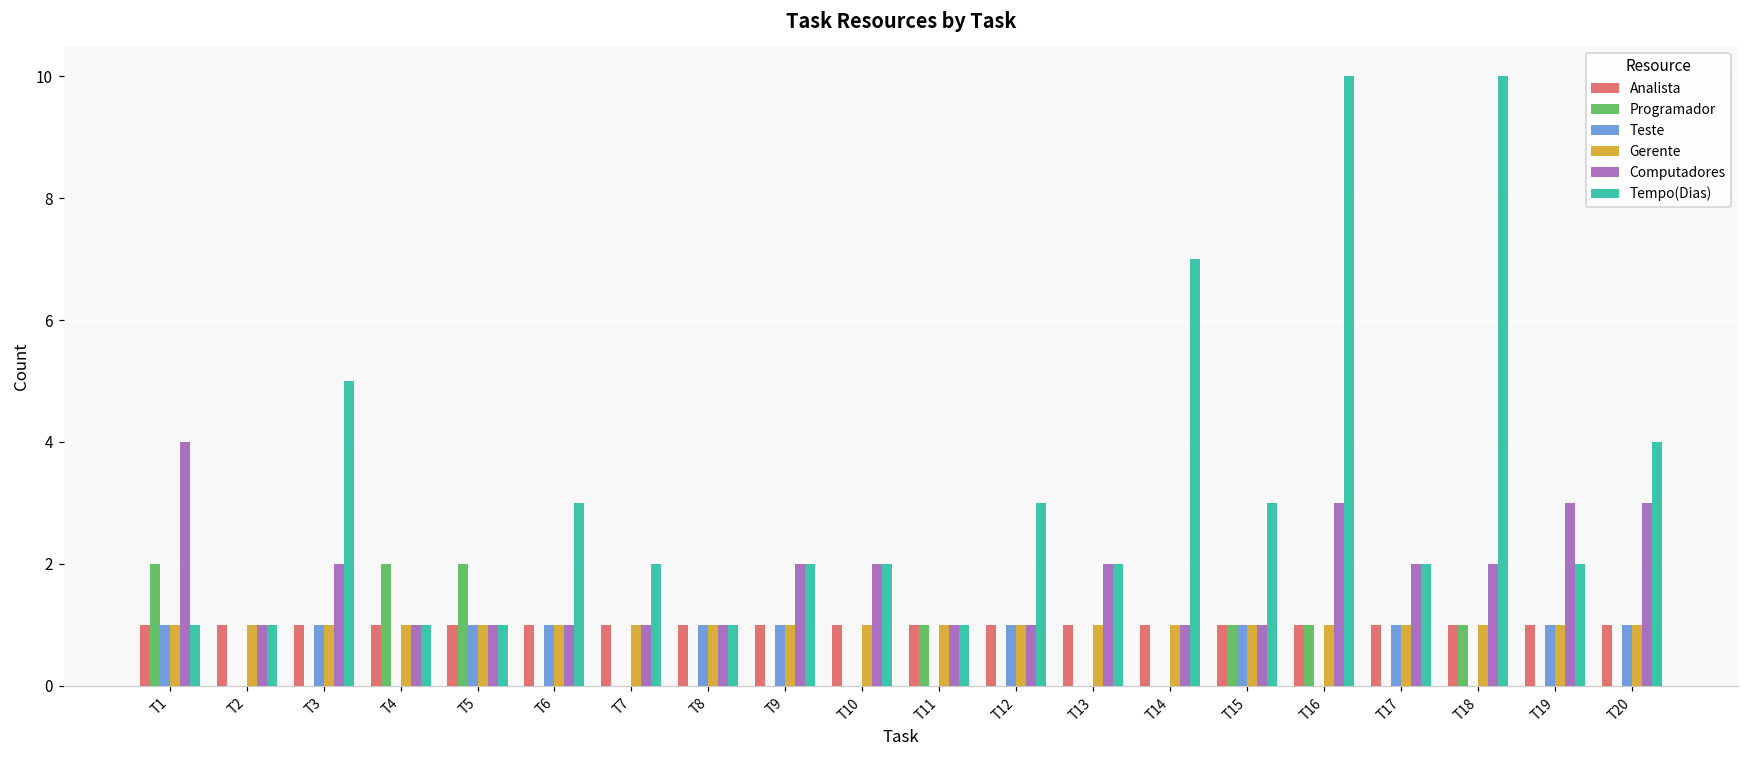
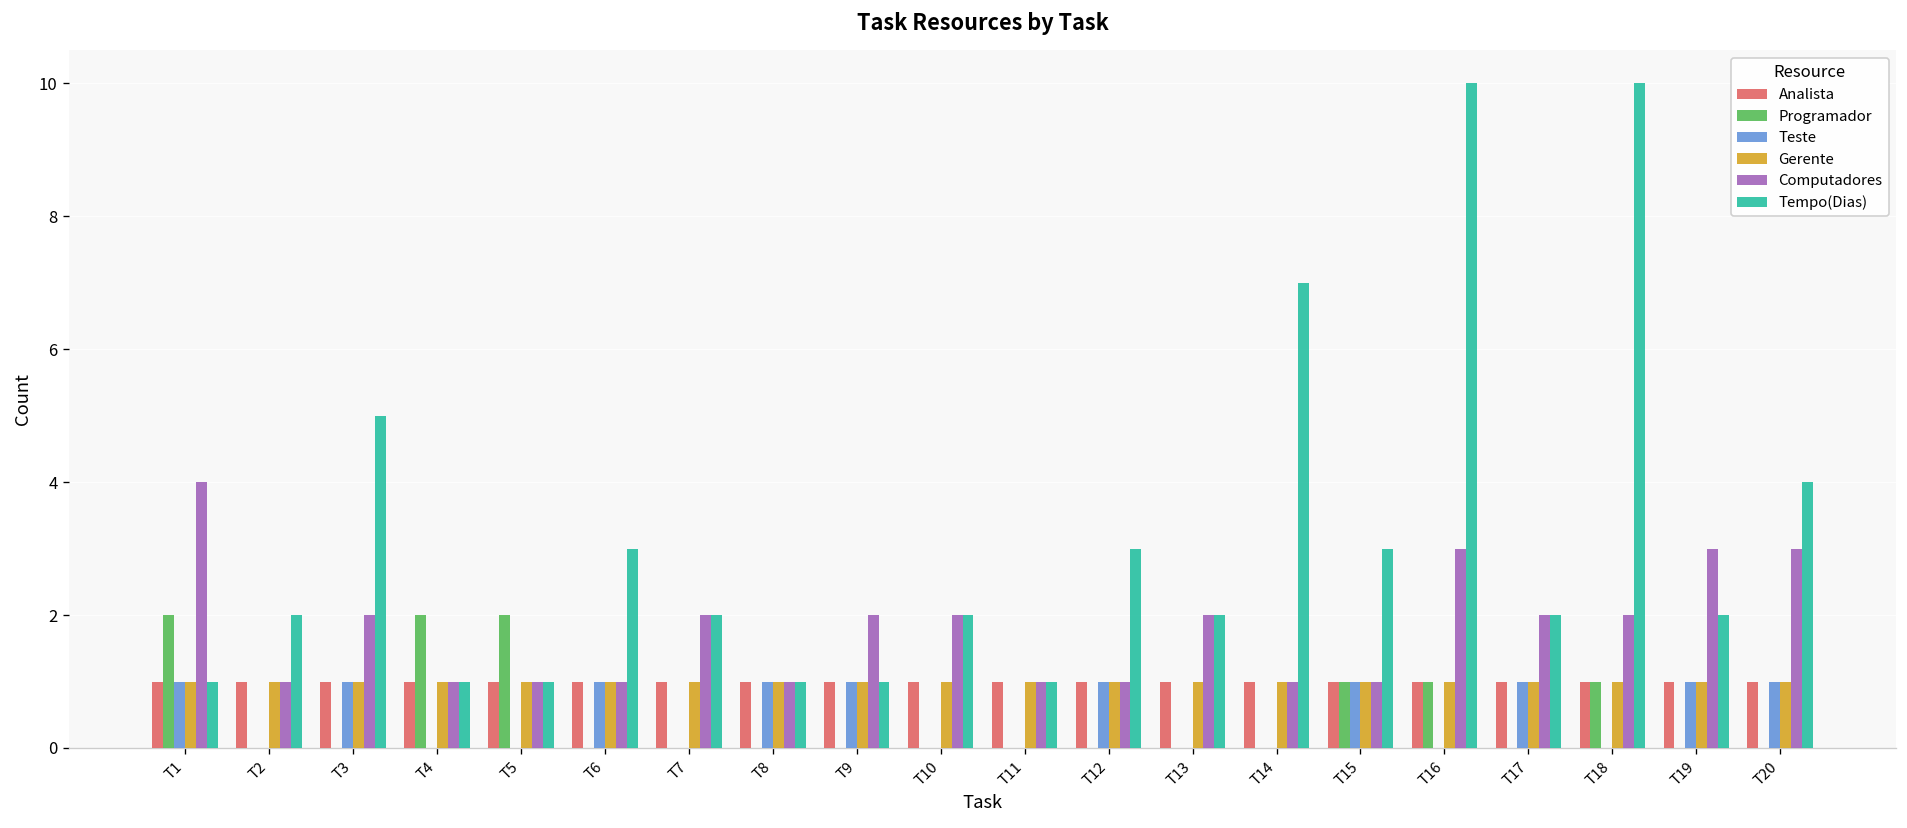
Tempo(Dias), T2: 1 -> 2
Teste, T5: 1 -> 0
Computadores, T7: 1 -> 2
Tempo(Dias), T9: 2 -> 1
Programador, T11: 1 -> 0
